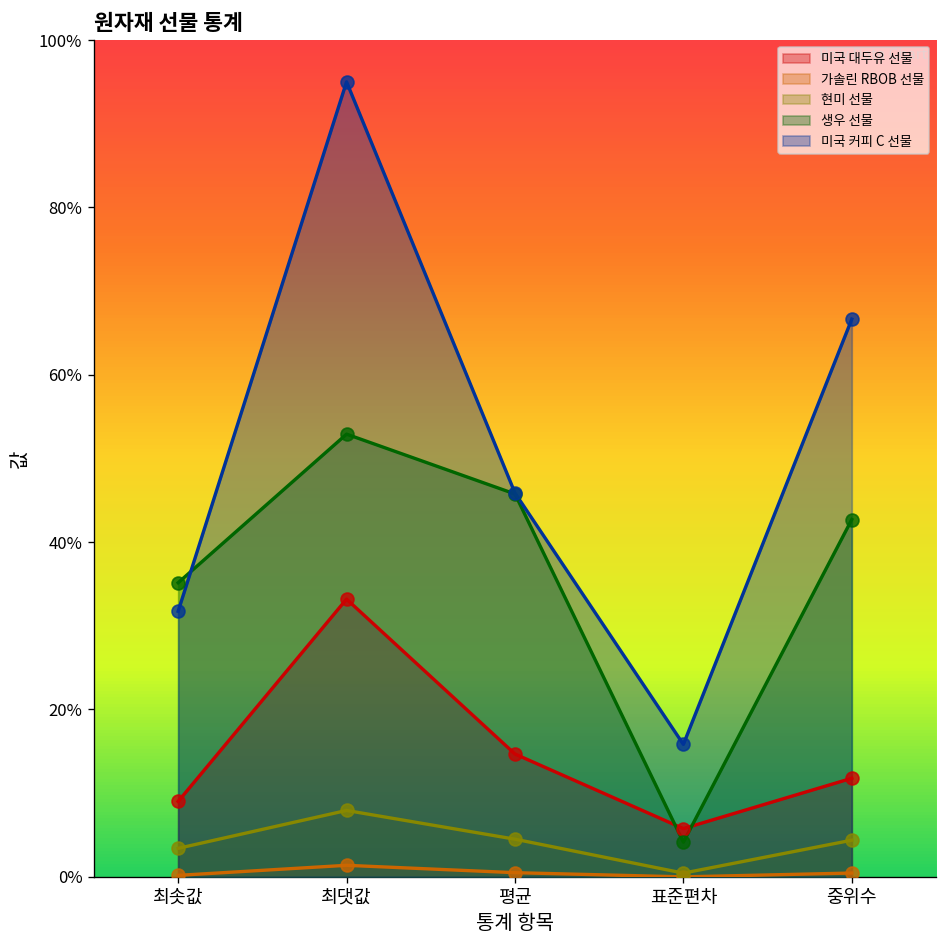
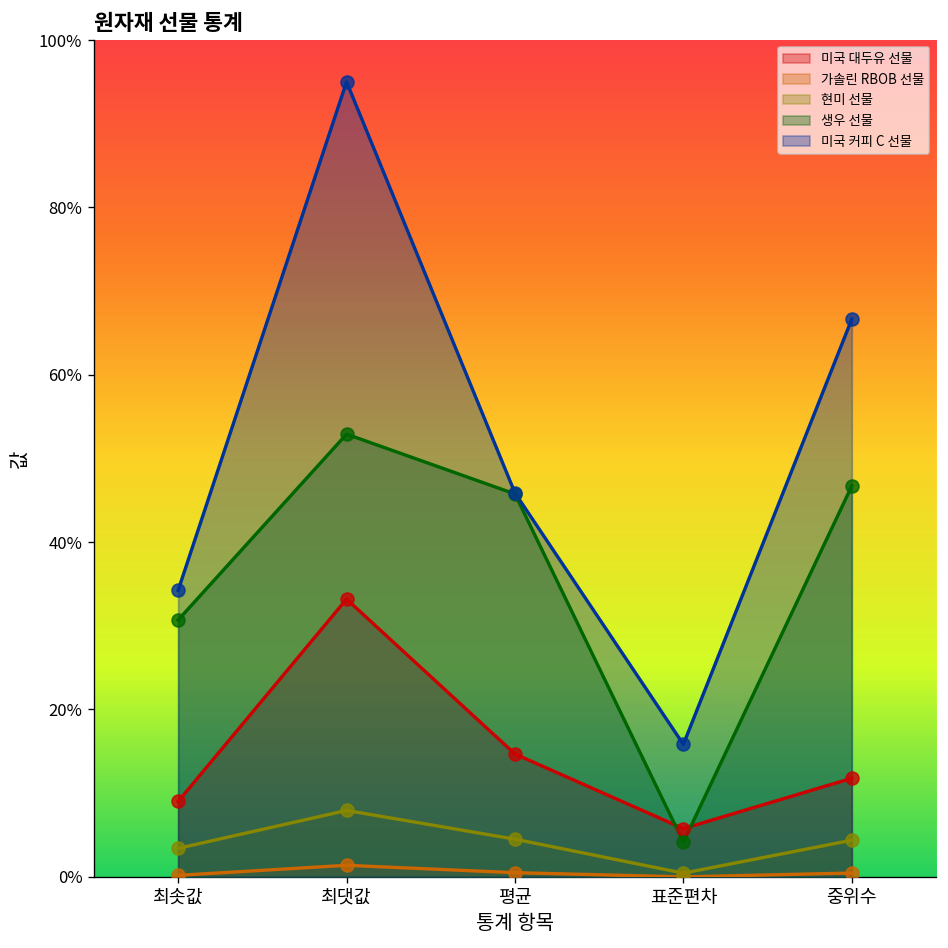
생우 선물, 최솟값: 35% -> 31%
미국 커피 C 선물, 최솟값: 32% -> 34%
생우 선물, 중위수: 43% -> 47%
